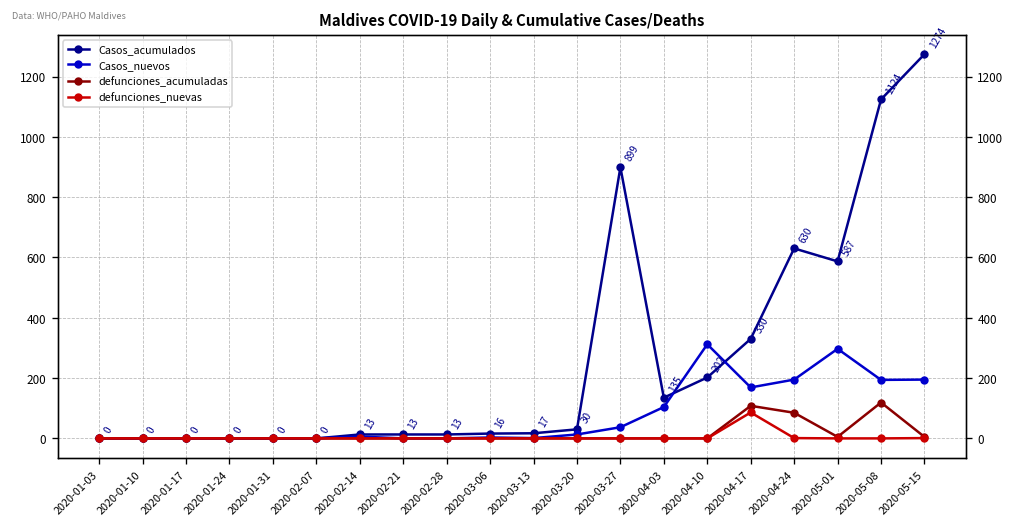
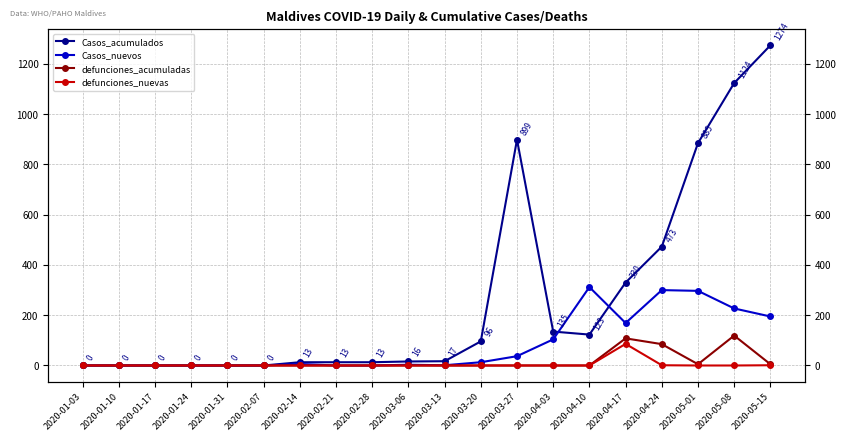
Casos_acumulados, 2020-03-20: 30 -> 96
Casos_acumulados, 2020-04-10: 202 -> 123
Casos_acumulados, 2020-04-24: 630 -> 473
Casos_nuevos, 2020-04-24: 200 -> 300
Casos_acumulados, 2020-05-01: 587 -> 885
Casos_nuevos, 2020-05-08: 190 -> 230
